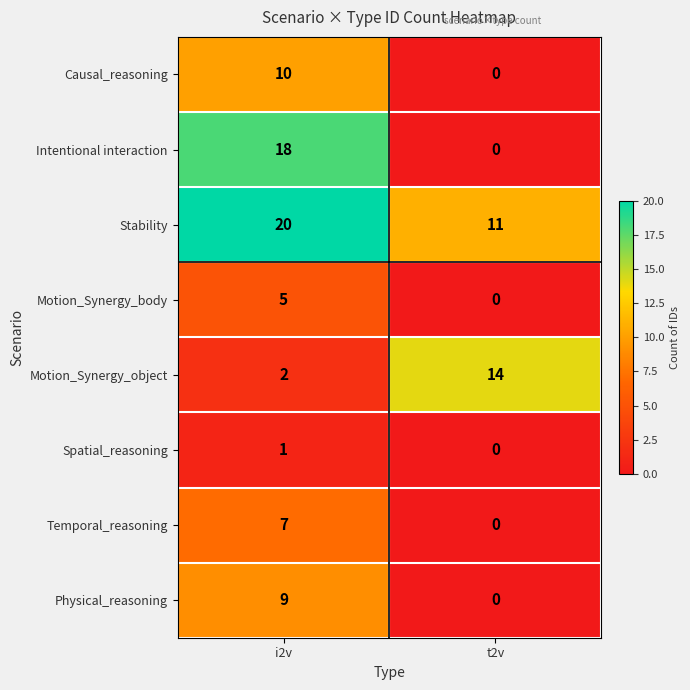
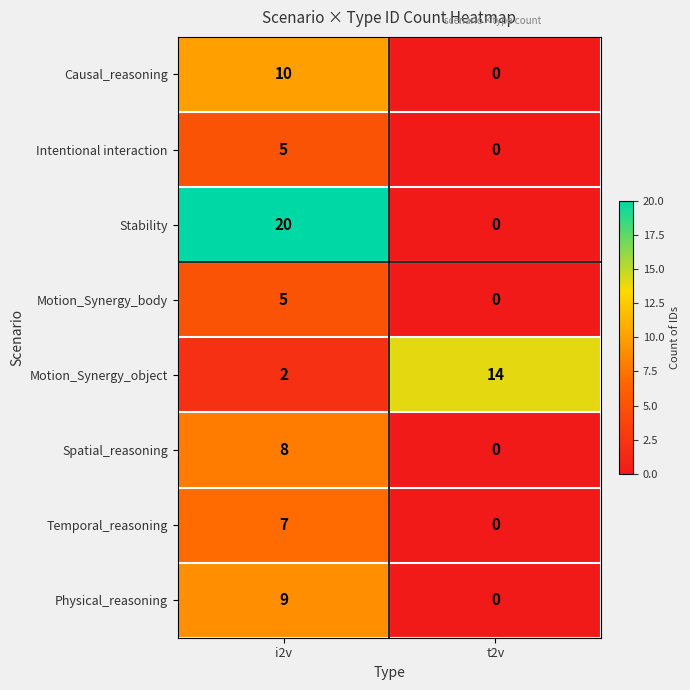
Intentional interaction, i2v: 18 -> 5
Stability, t2v: 11 -> 0
Spatial_reasoning, i2v: 1 -> 8
